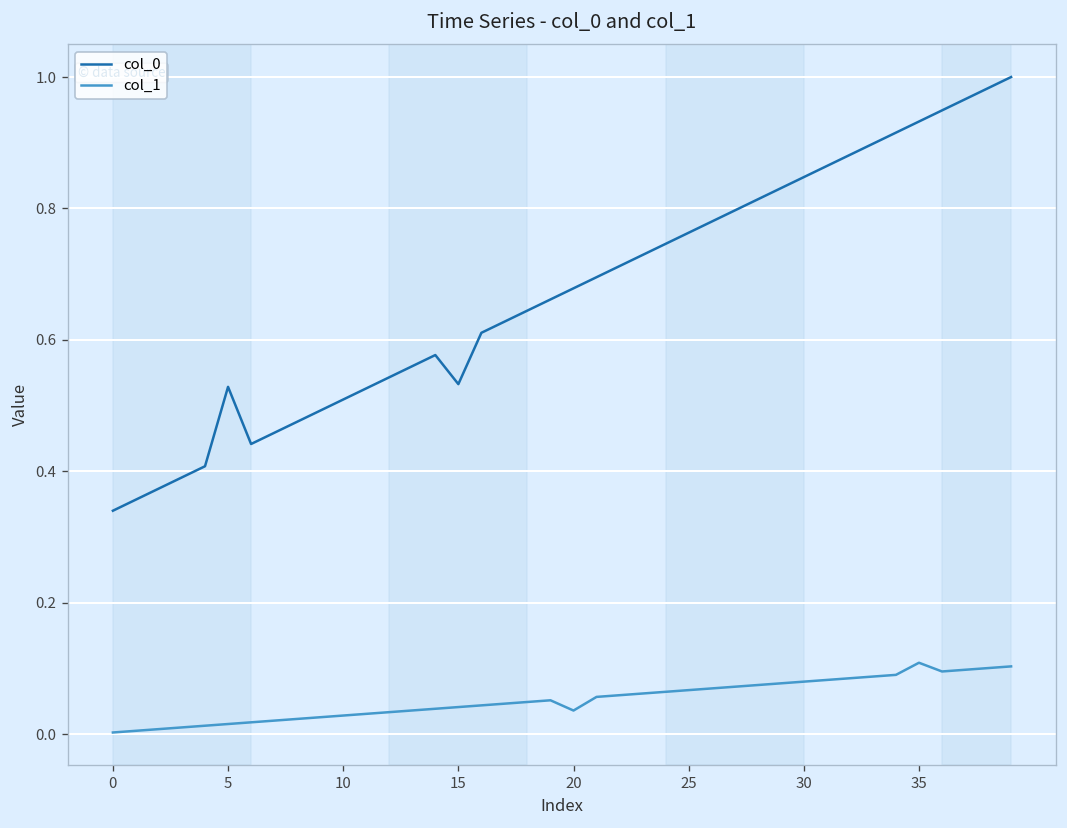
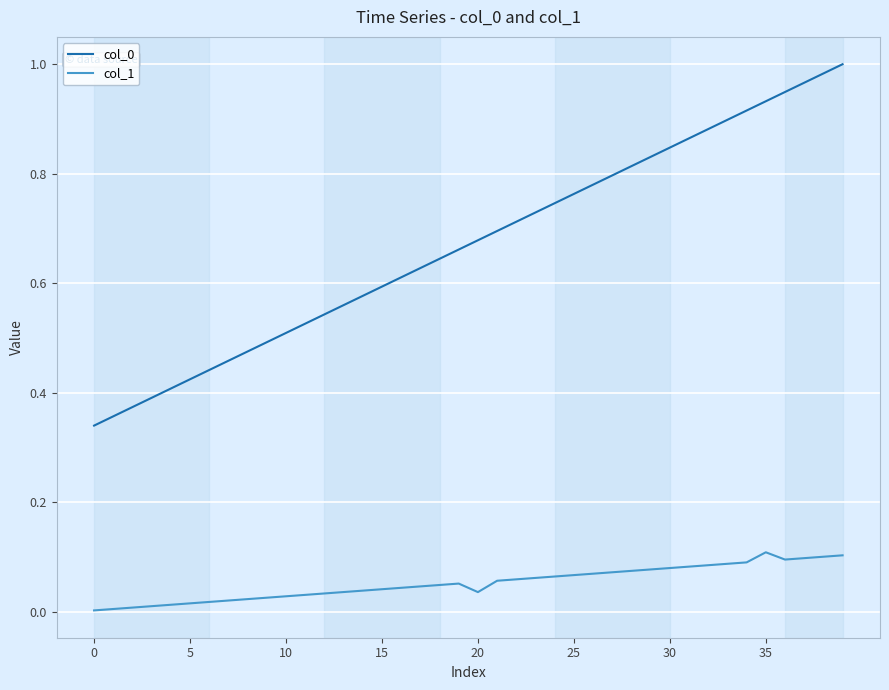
col_0, 5: 0.53 -> 0.42
col_0, 15: 0.53 -> 0.59
